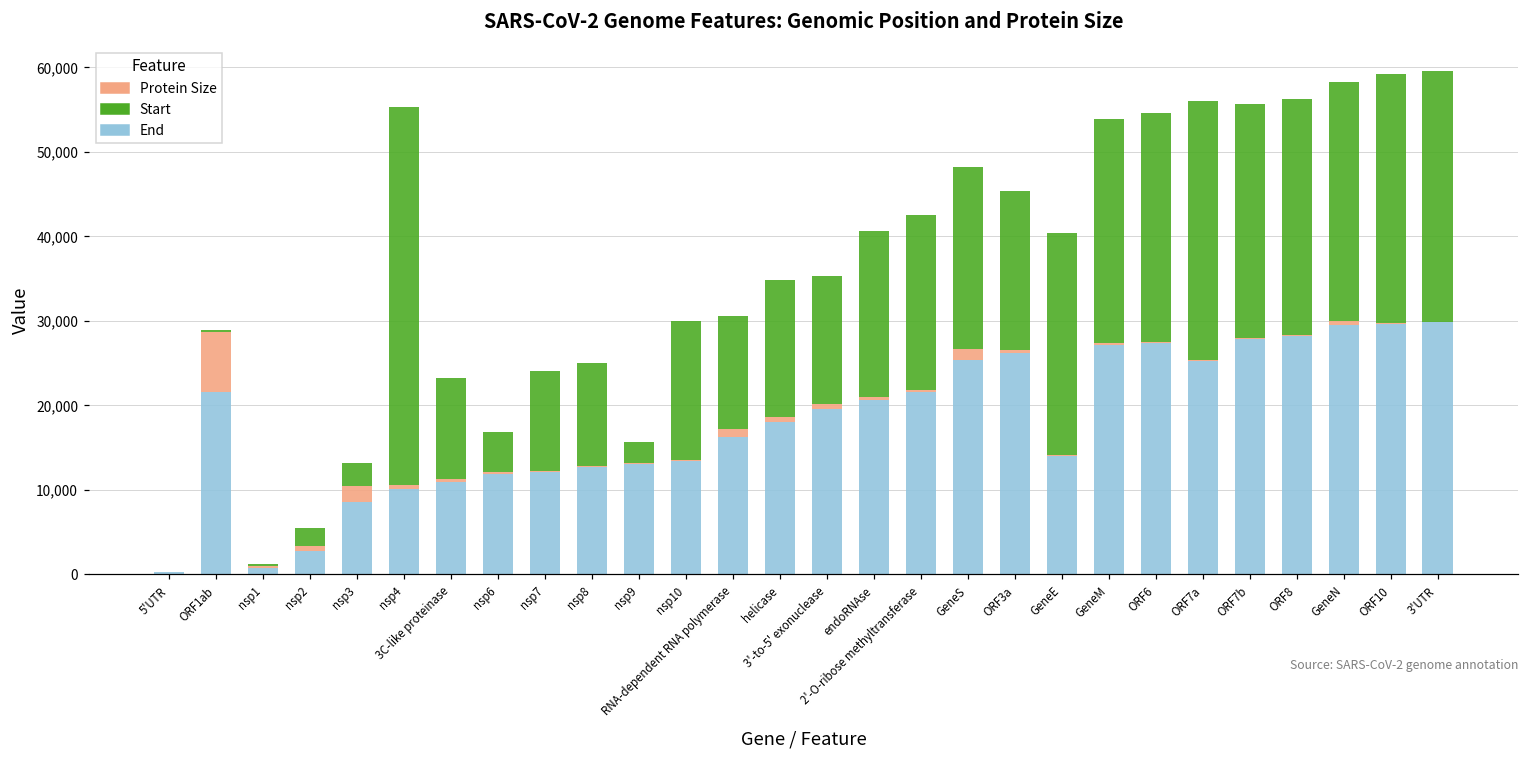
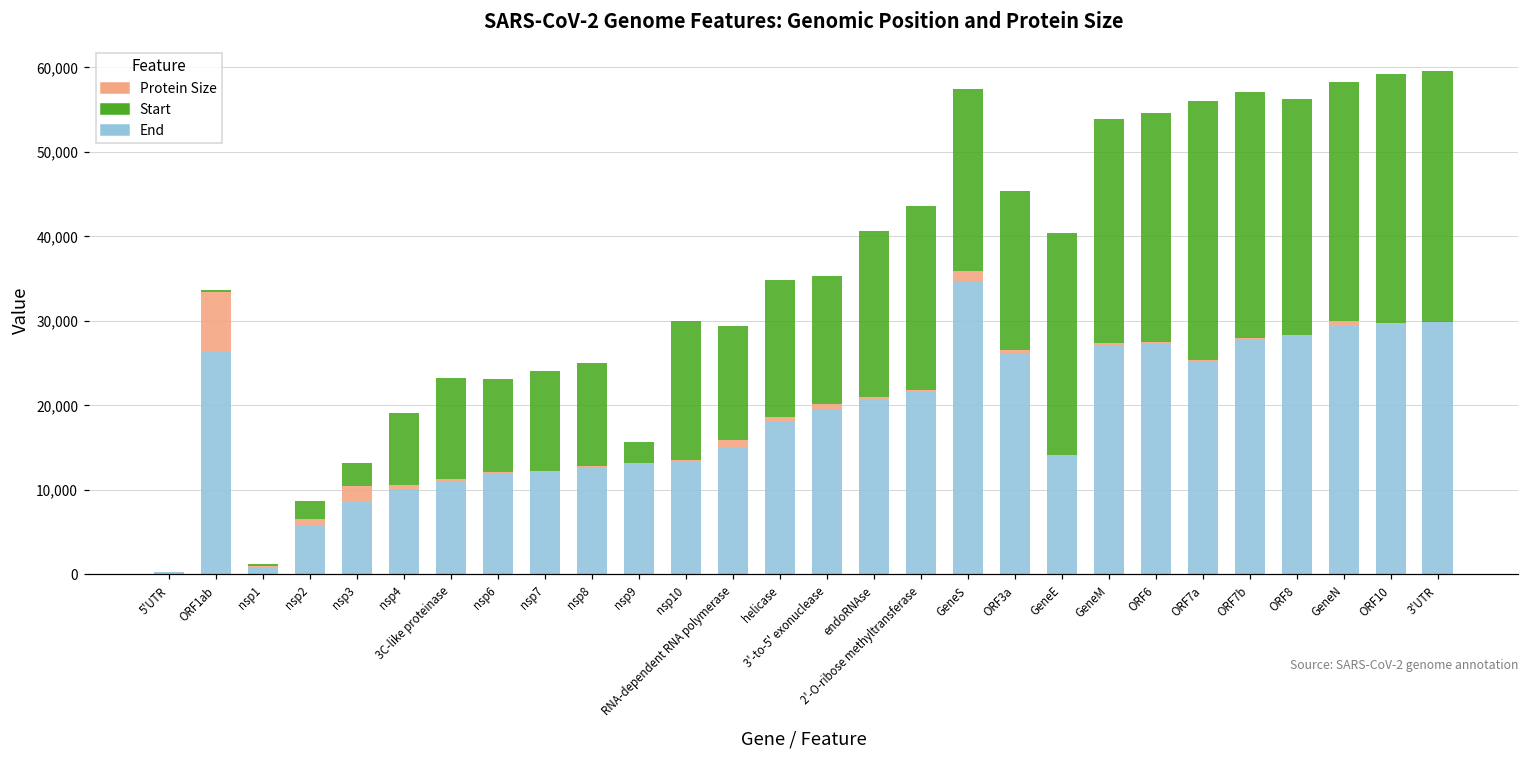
End, ORF1ab: 22,000 -> 26,000
End, nsp2: 3,000 -> 6,000
Start, nsp4: 45,000 -> 9,000
Start, nsp6: 5,000 -> 11,000
End, RNA-dependent RNA polymerase: 16,000 -> 15,000
Start, 2'-O-ribose methyltransferase: 21,000 -> 22,000
End, GeneS: 25,000 -> 35,000
Start, ORF7b: 28,000 -> 29,000
